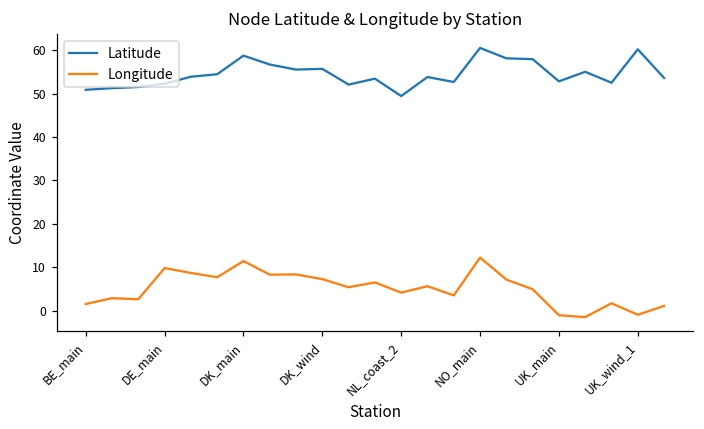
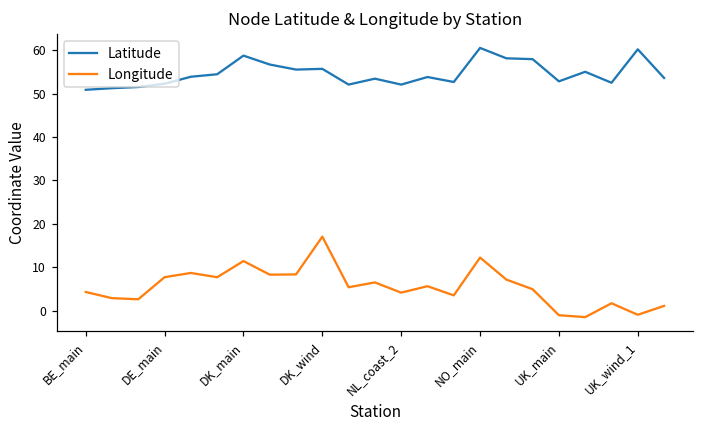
Longitude, BE_main: 2 -> 4
Longitude, DE_main: 10 -> 8
Longitude, DK_wind: 7 -> 17
Latitude, NL_coast_2: 49 -> 52
